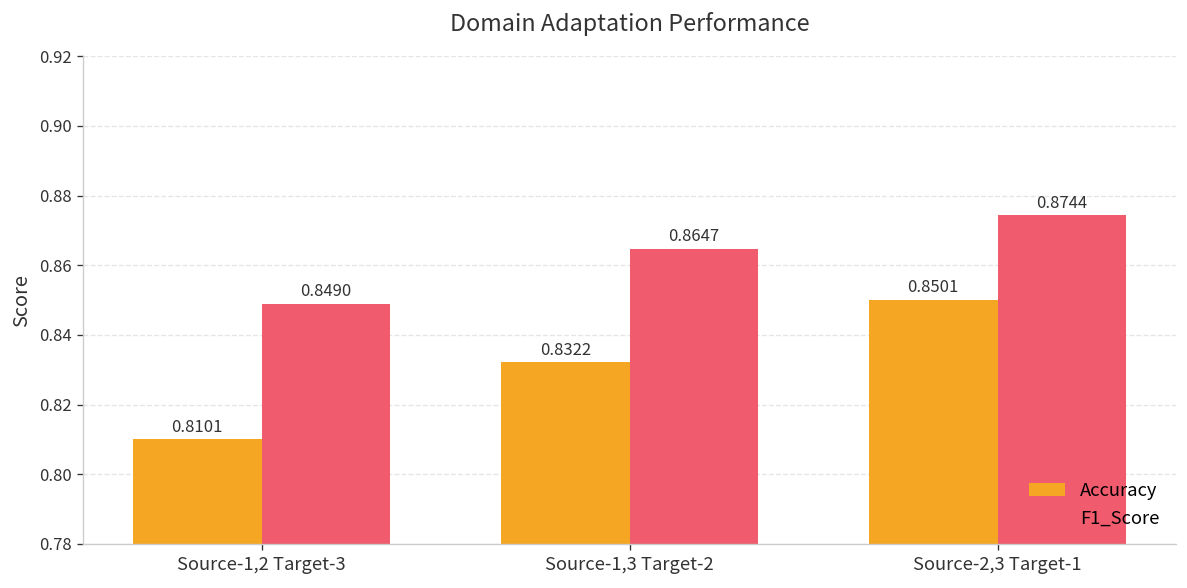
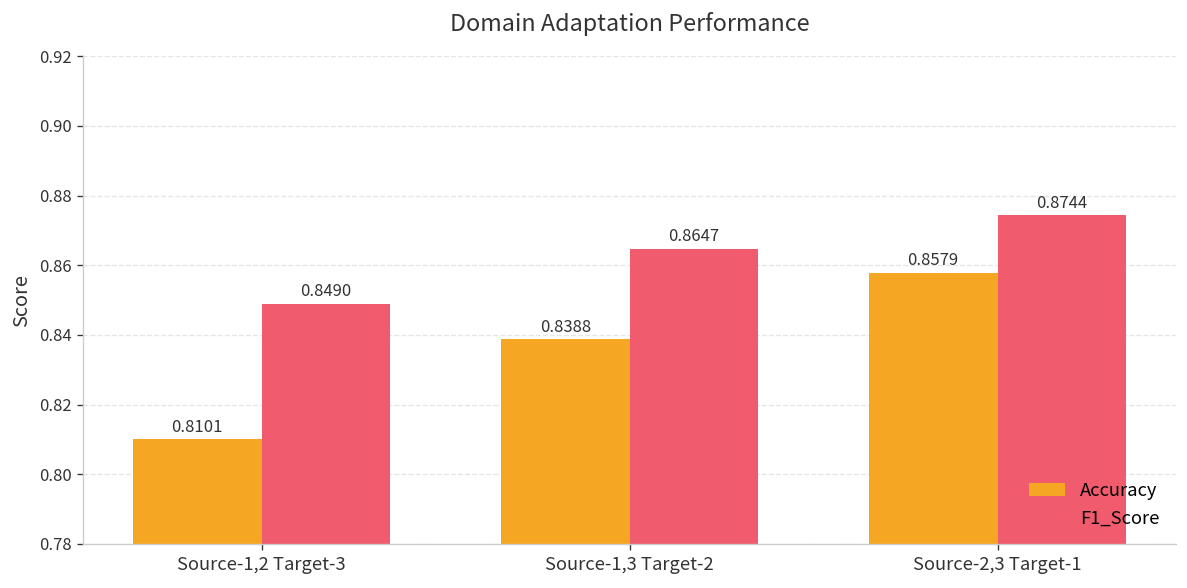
Accuracy, Source-1,3 Target-2: 0.8322 -> 0.8388
Accuracy, Source-2,3 Target-1: 0.8501 -> 0.8579
